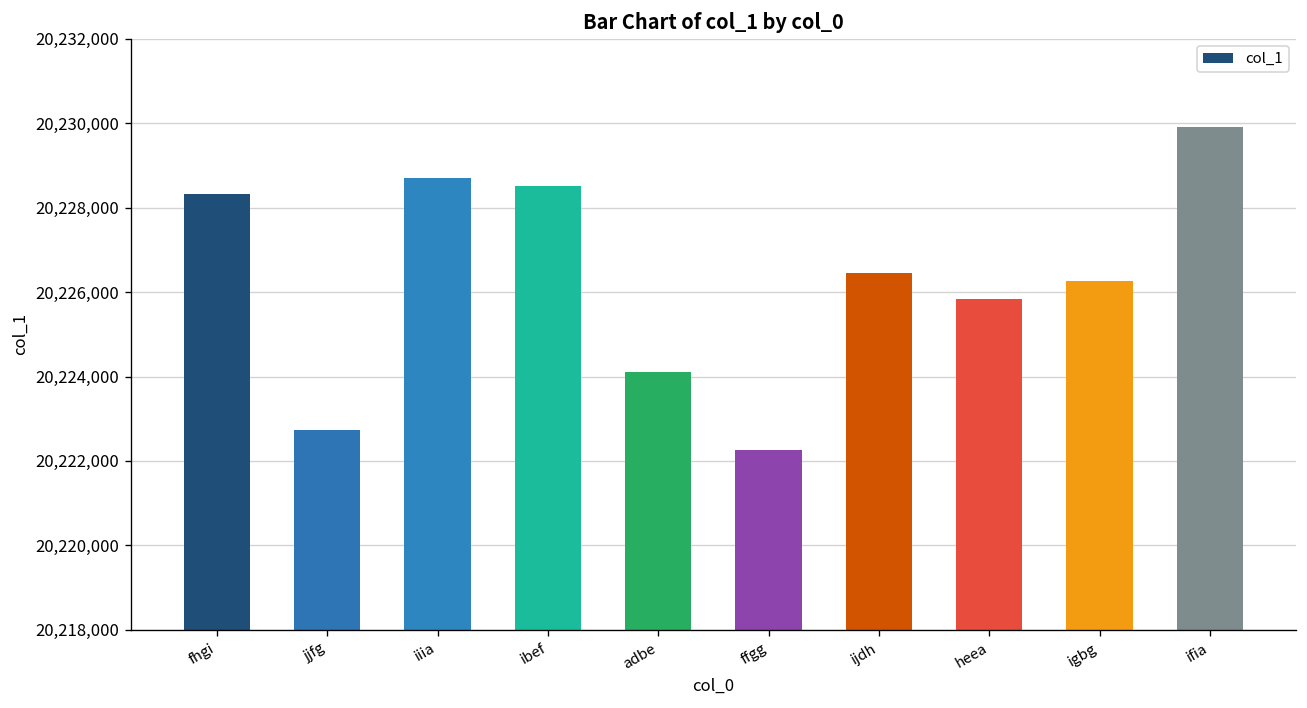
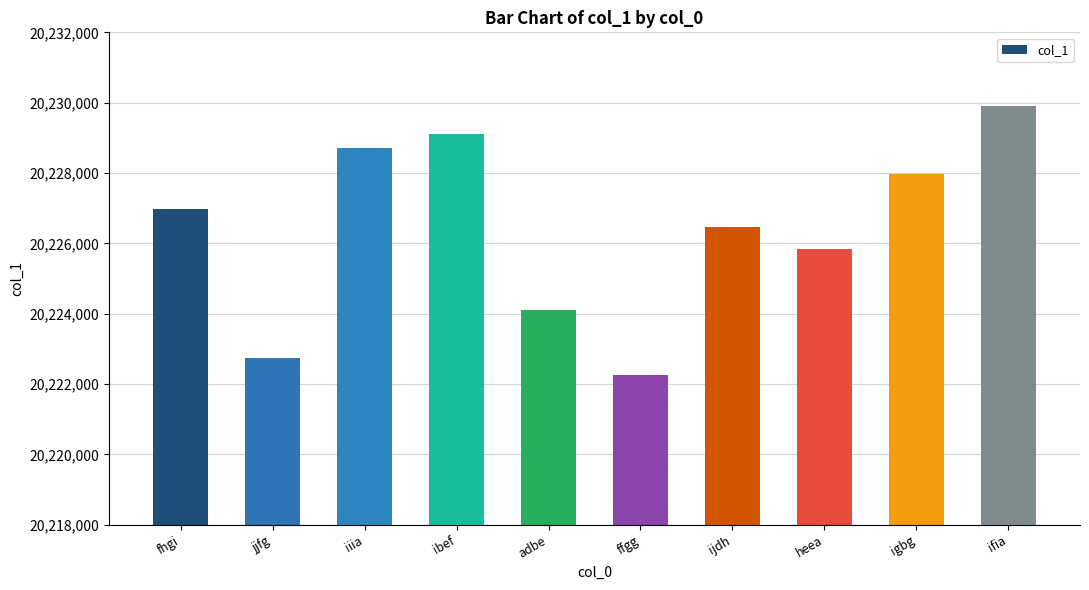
fhgi: 20,228,300 -> 20,227,000
ibef: 20,228,500 -> 20,229,100
igbg: 20,226,300 -> 20,228,000
